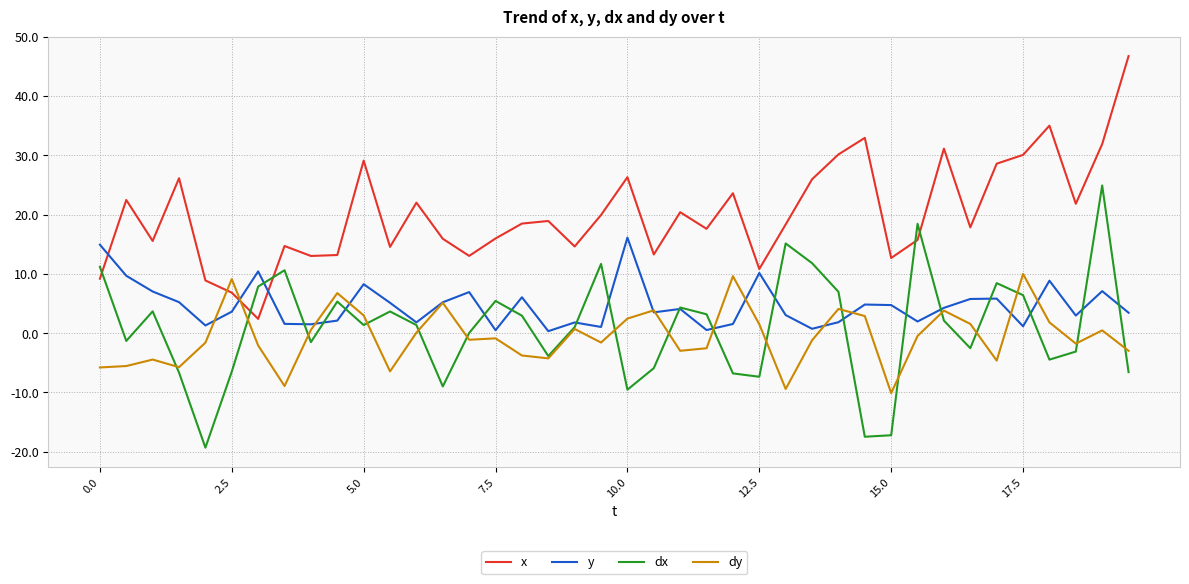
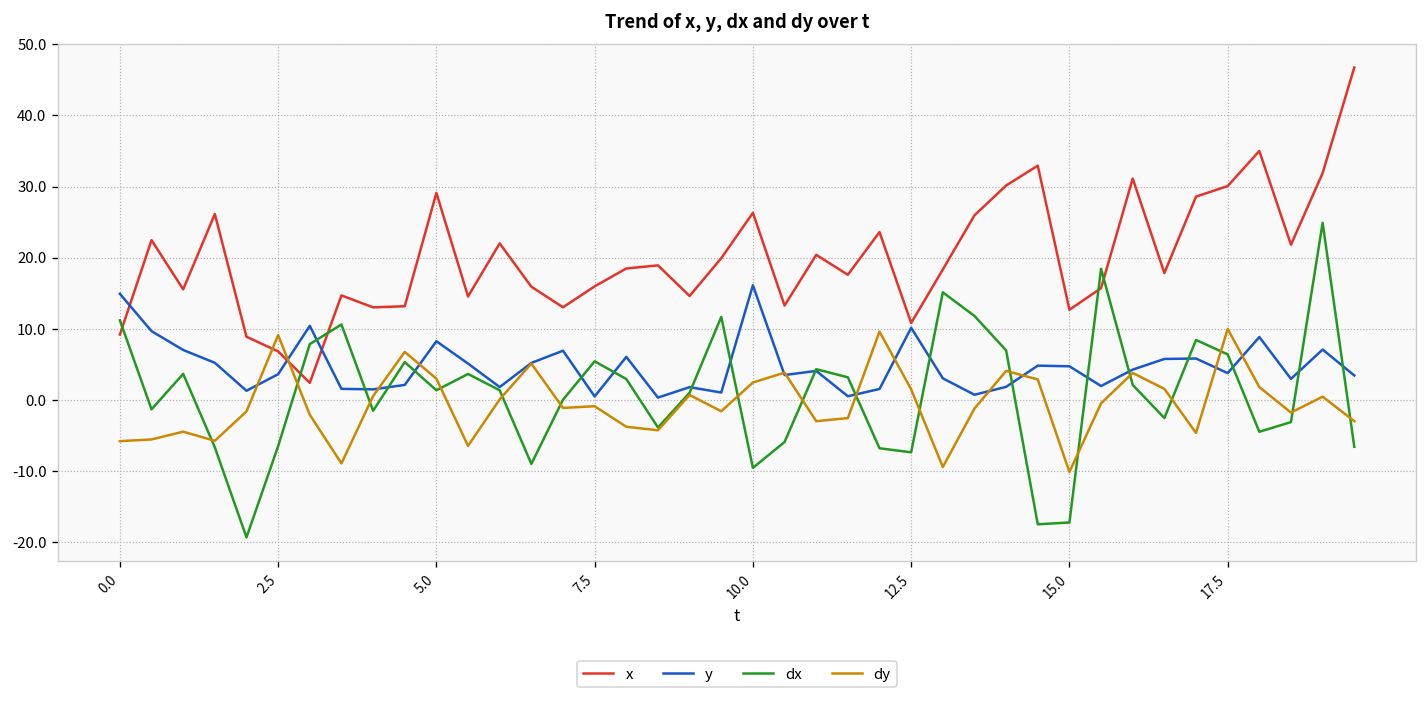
y, 17.5: 1 -> 4
